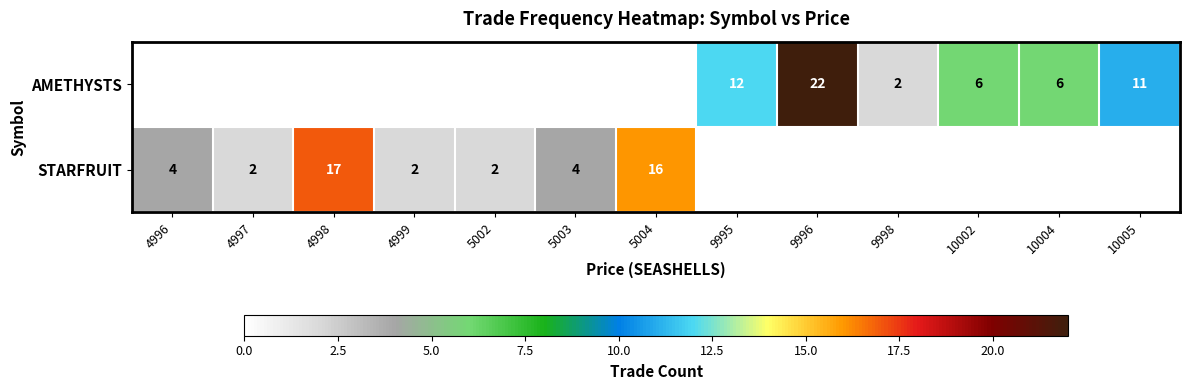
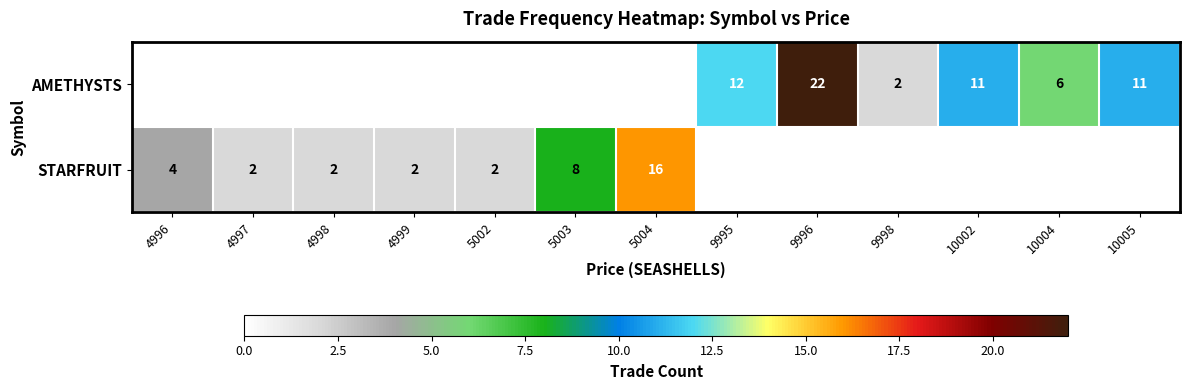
AMETHYSTS, 10002: 6 -> 11
STARFRUIT, 4998: 17 -> 2
STARFRUIT, 5003: 4 -> 8
